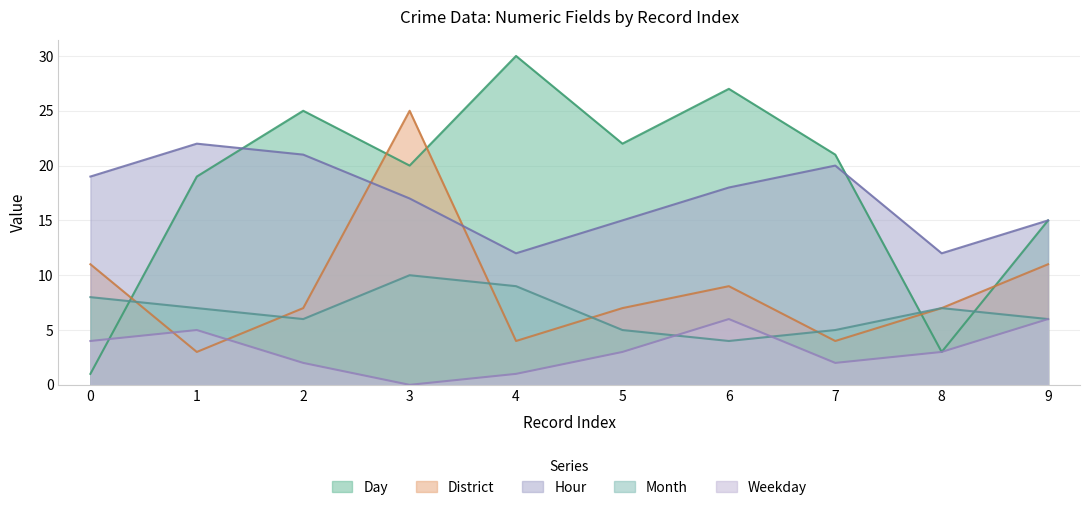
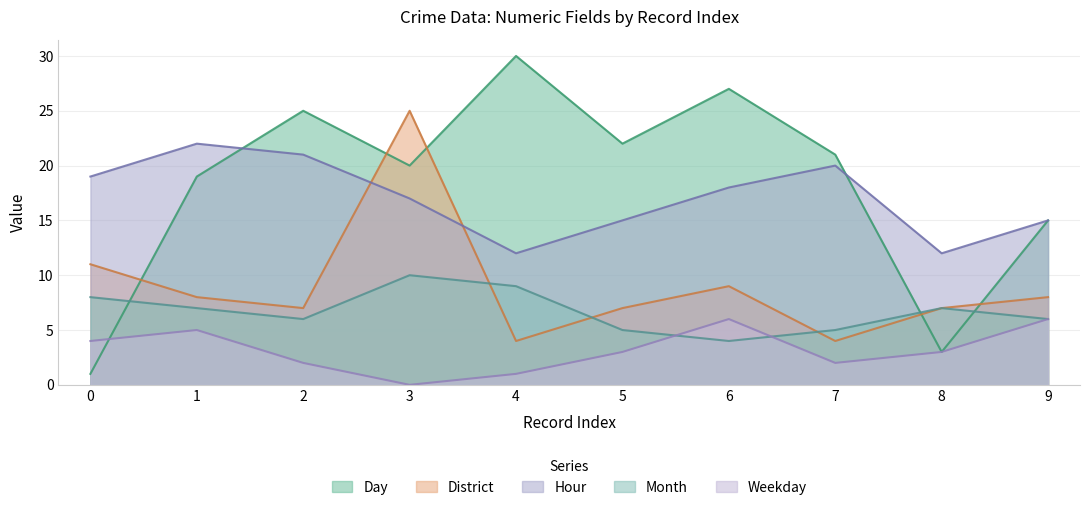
District, 1: 3 -> 8
District, 9: 11 -> 8
